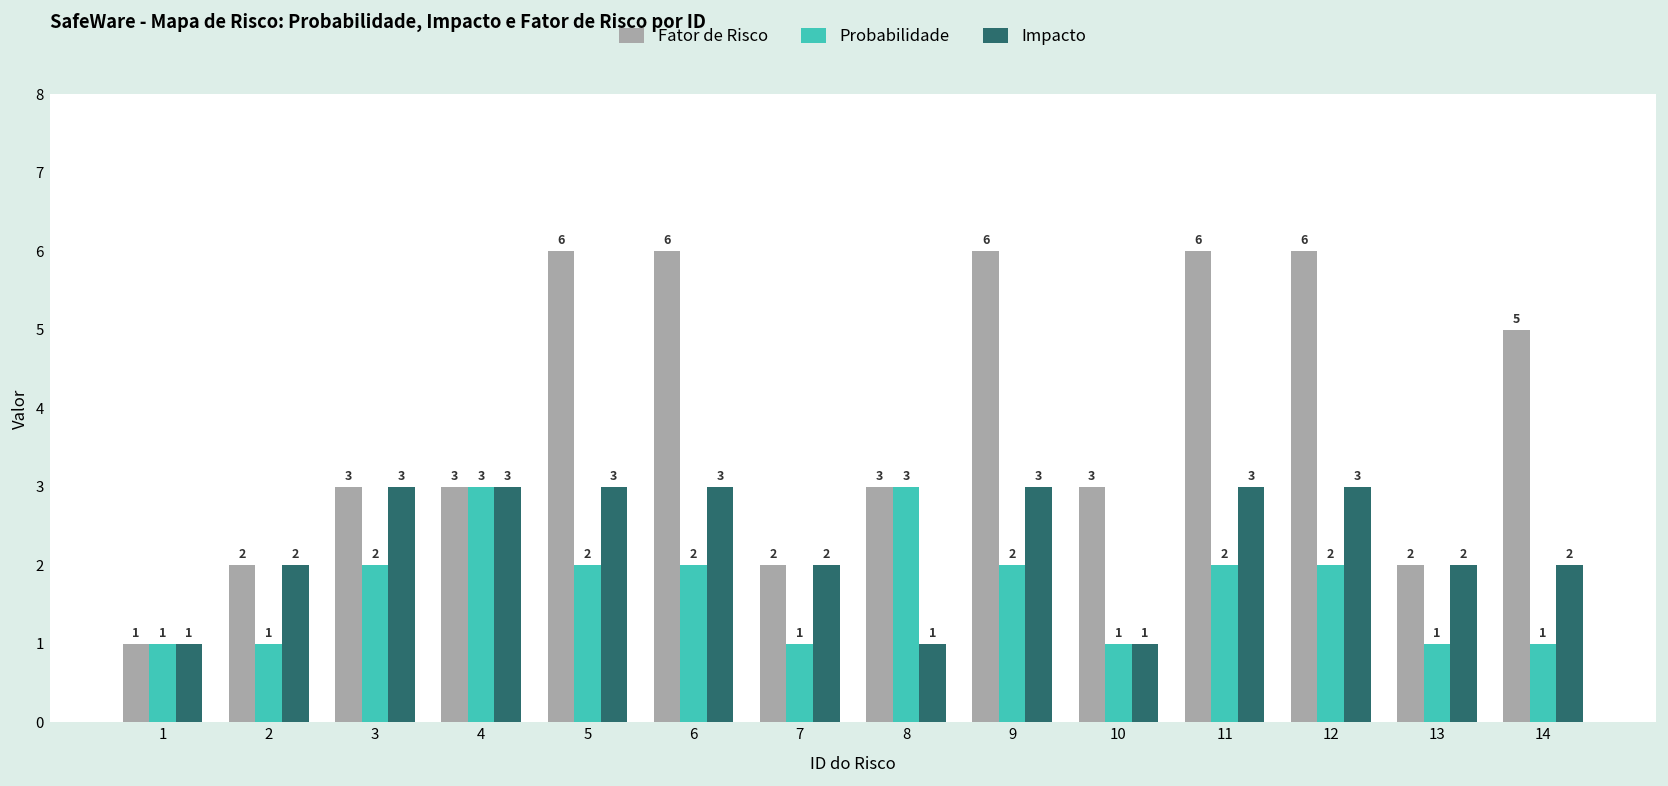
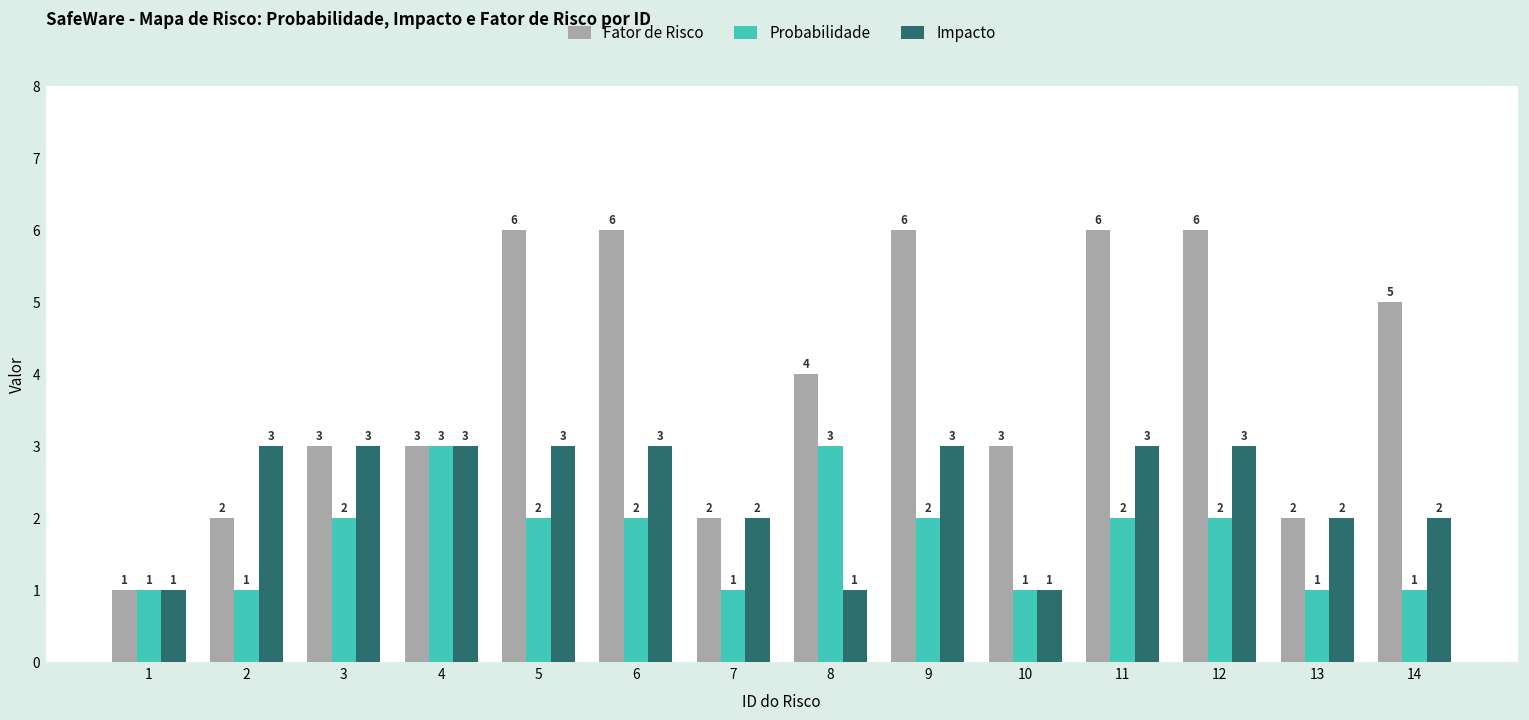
Impacto, 2: 2 -> 3
Fator de Risco, 8: 3 -> 4
